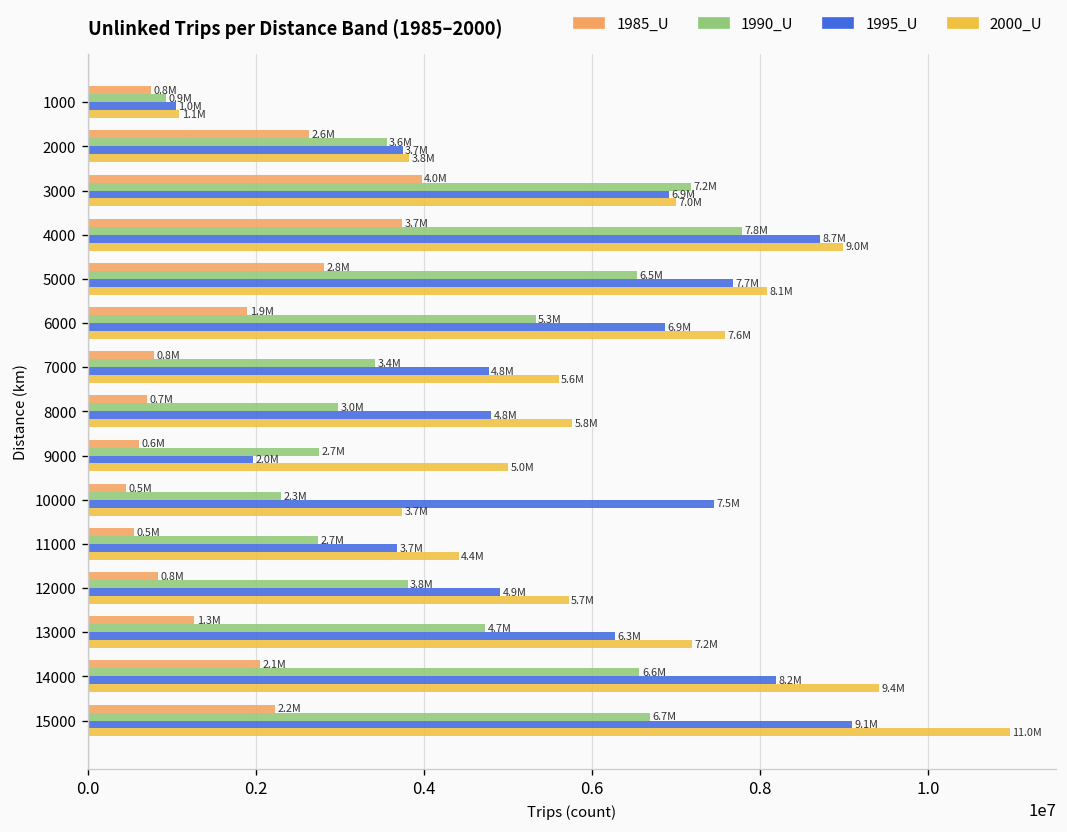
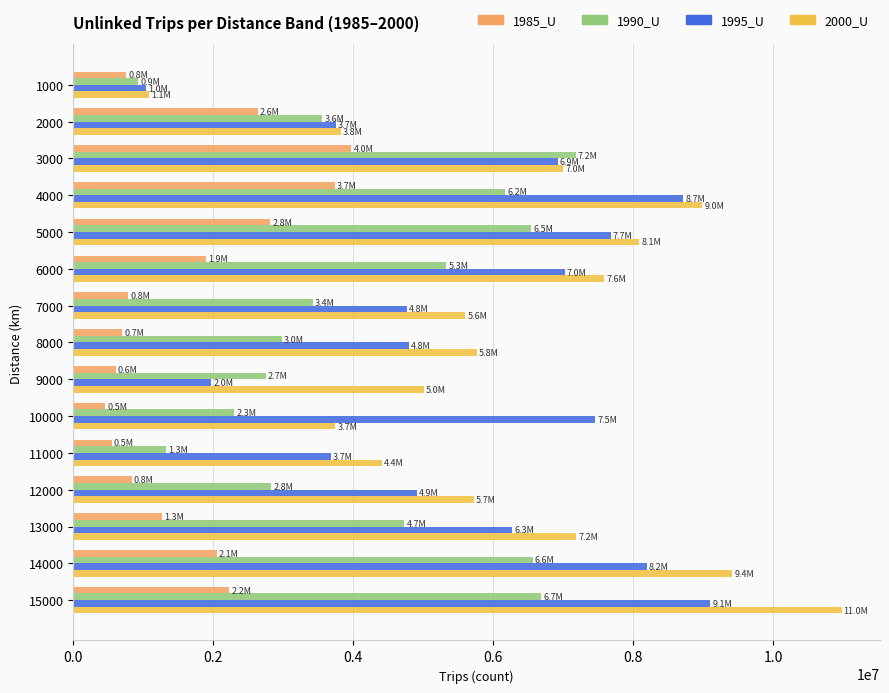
1990_U, 4000: 7.8M -> 6.2M
1995_U, 6000: 6.9M -> 7.0M
1990_U, 11000: 2.7M -> 1.3M
1990_U, 12000: 3.8M -> 2.8M
